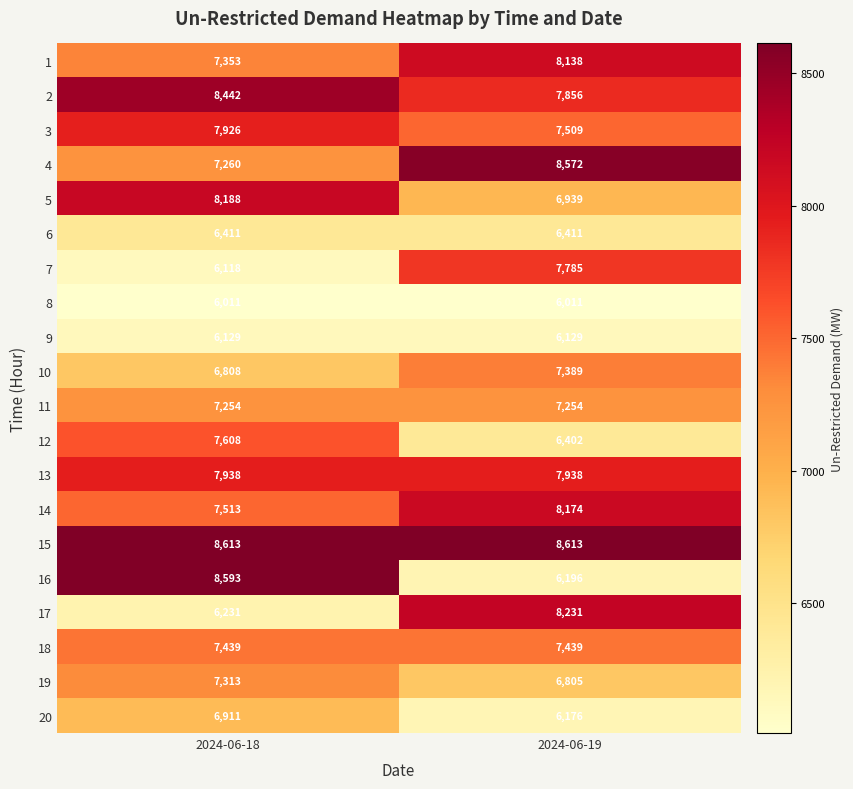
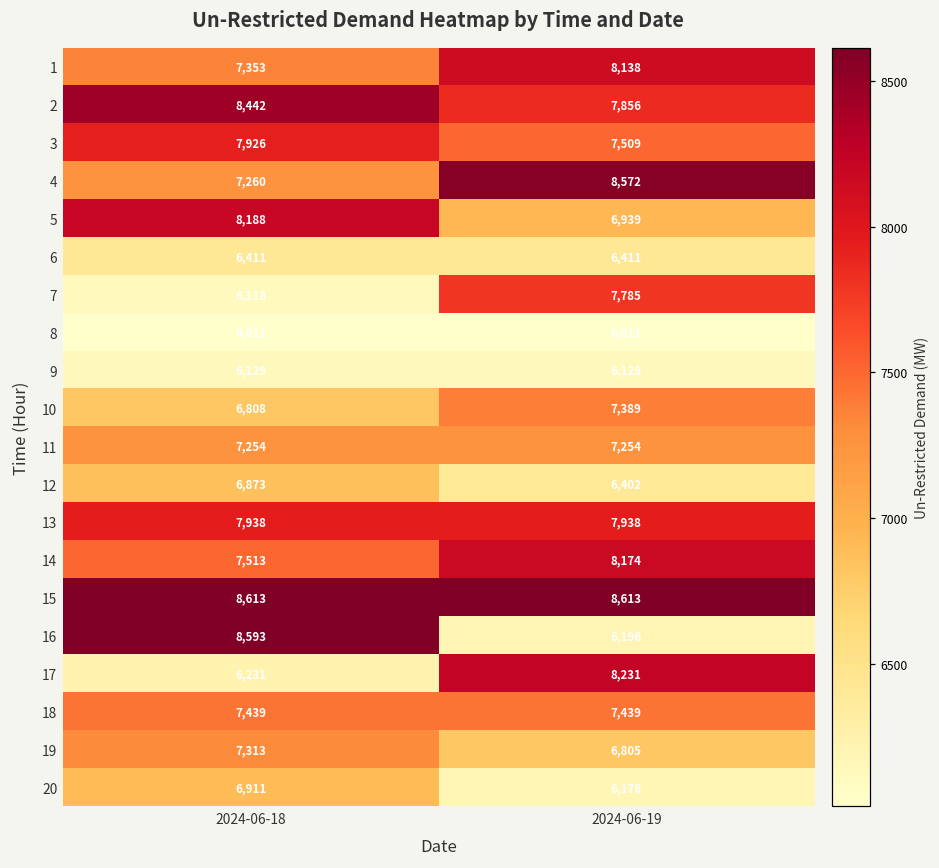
12, 2024-06-18: 7,608 -> 6,873
